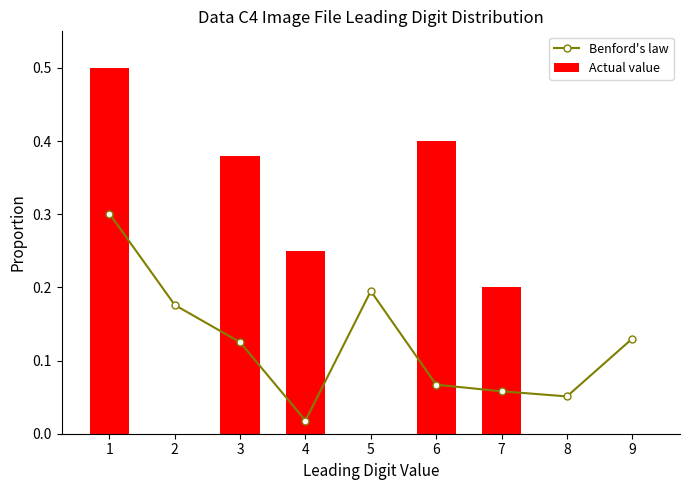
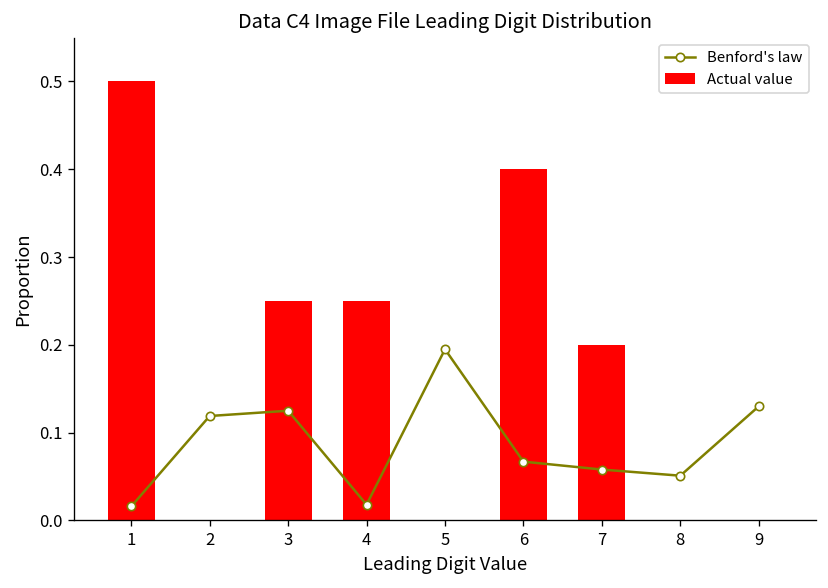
Benford's law, 1: 0.30 -> 0.02
Benford's law, 2: 0.18 -> 0.12
Actual value, 3: 0.38 -> 0.25
